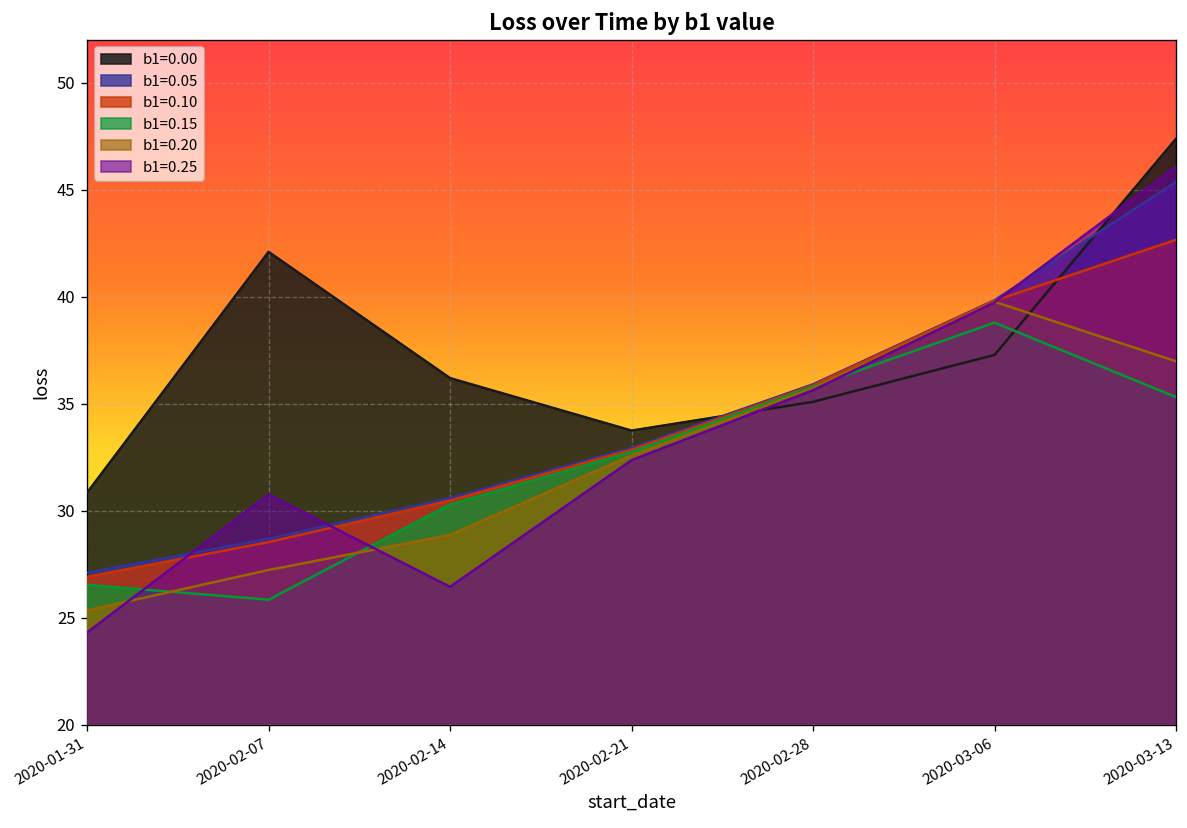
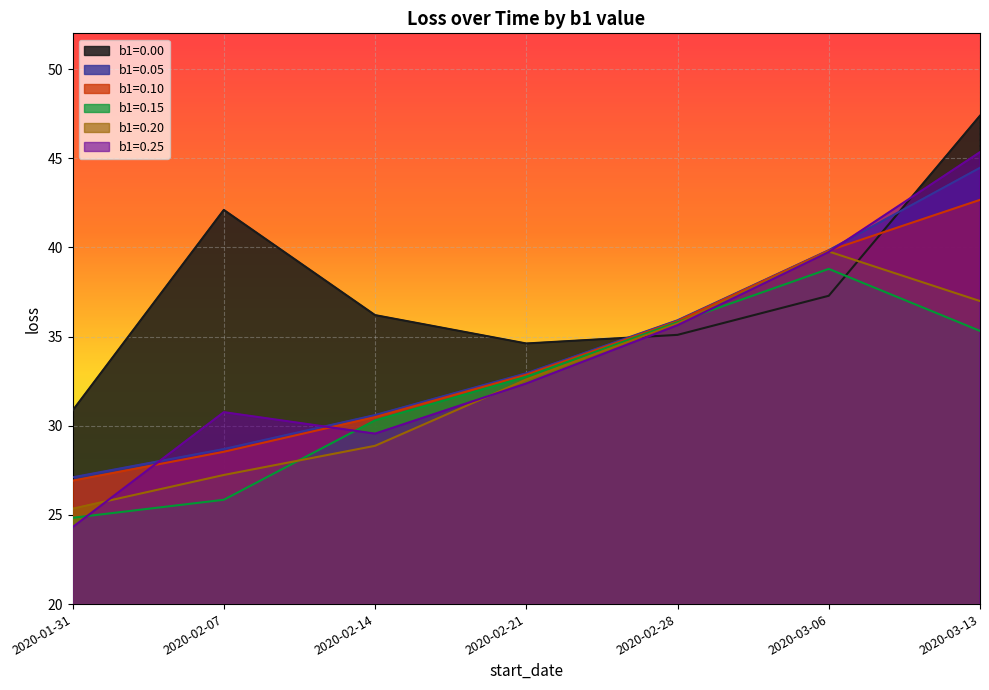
b1=0.15, 2020-01-31: 26.5 -> 24.8
b1=0.25, 2020-02-14: 26.5 -> 29.6
b1=0.00, 2020-02-21: 33.8 -> 34.6
b1=0.05, 2020-03-13: 45.4 -> 44.5
b1=0.25, 2020-03-13: 46.1 -> 45.3
